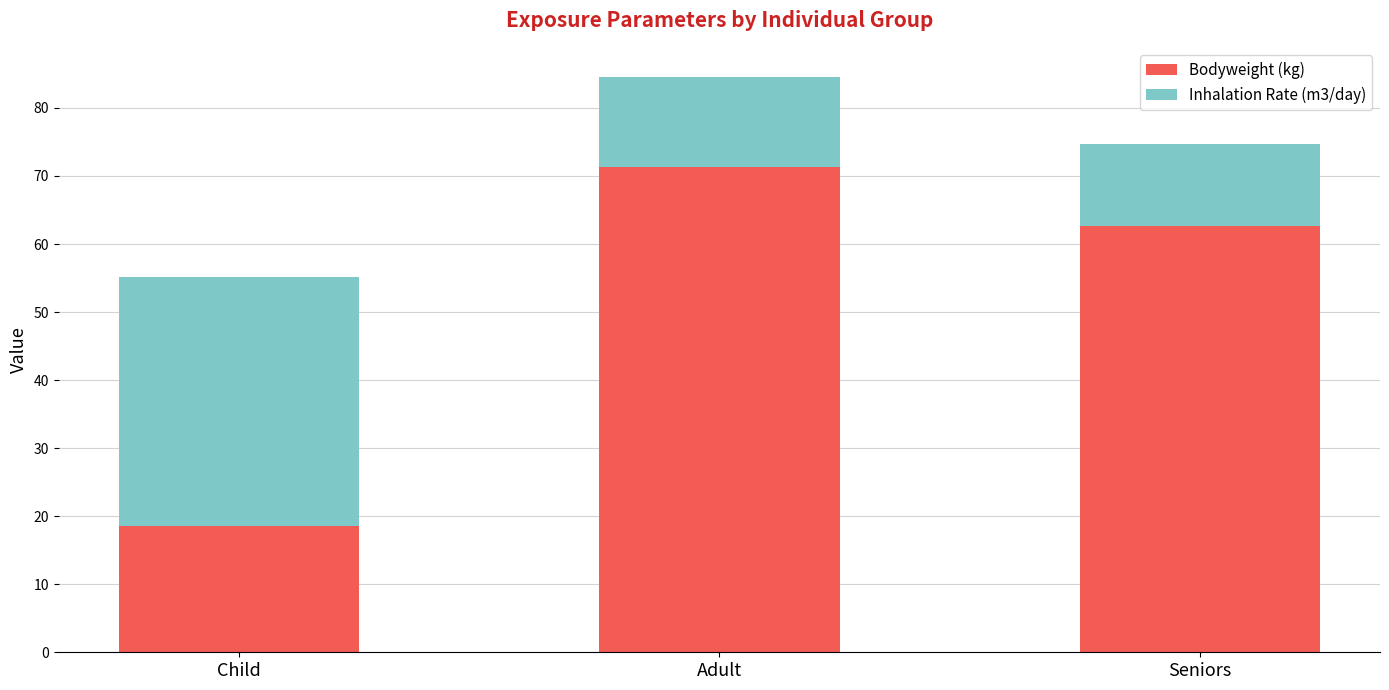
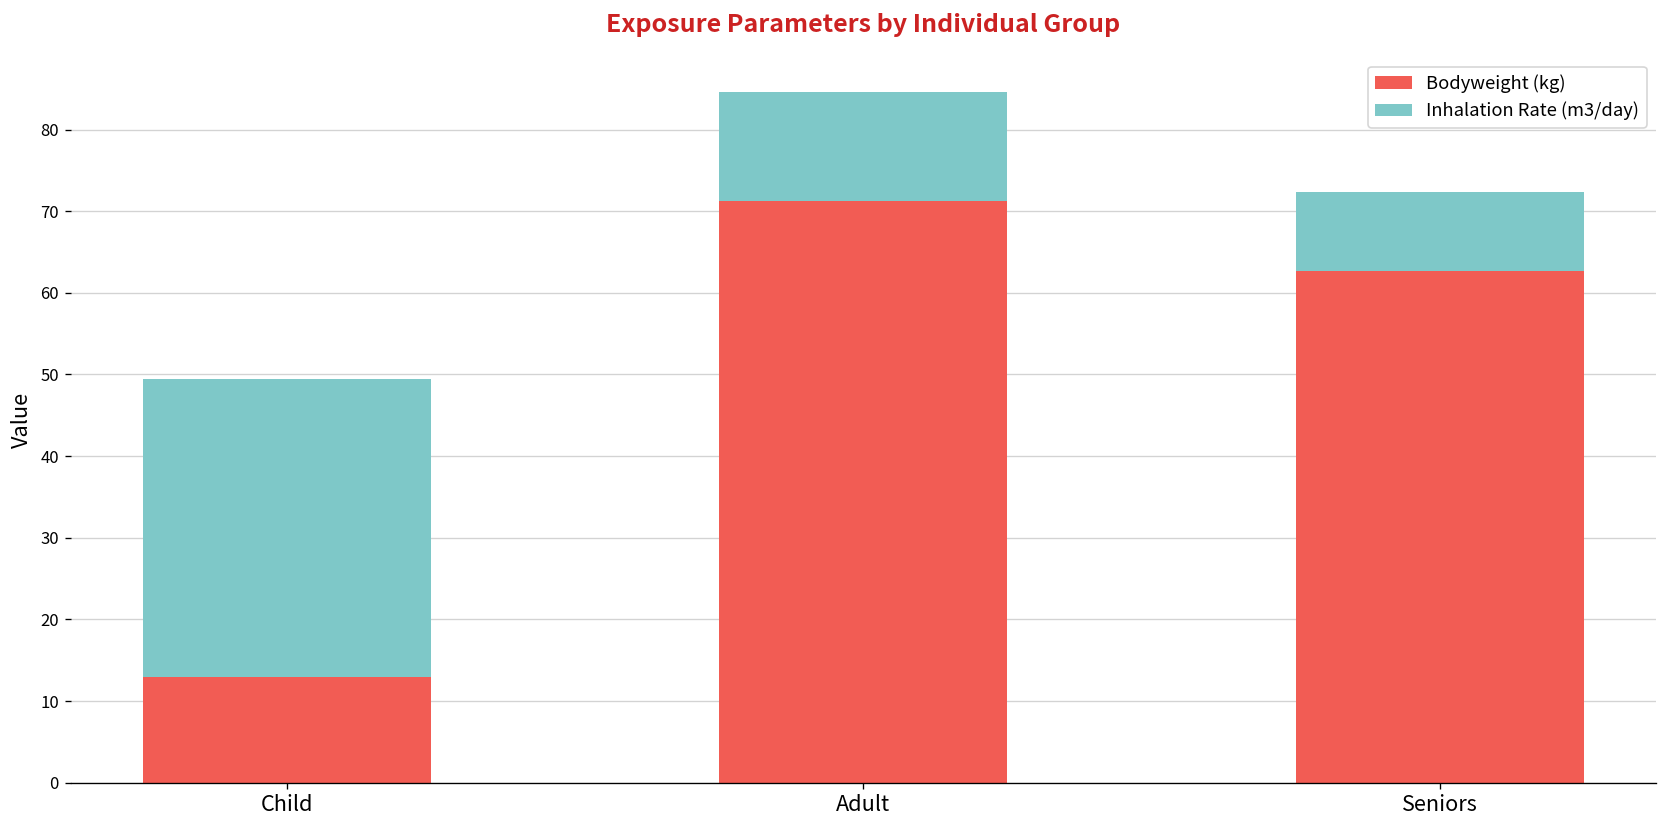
Bodyweight (kg), Child: 19 -> 13
Inhalation Rate (m3/day), Seniors: 12 -> 10
